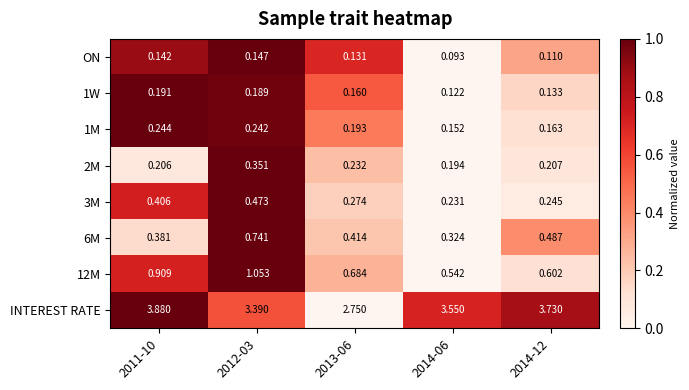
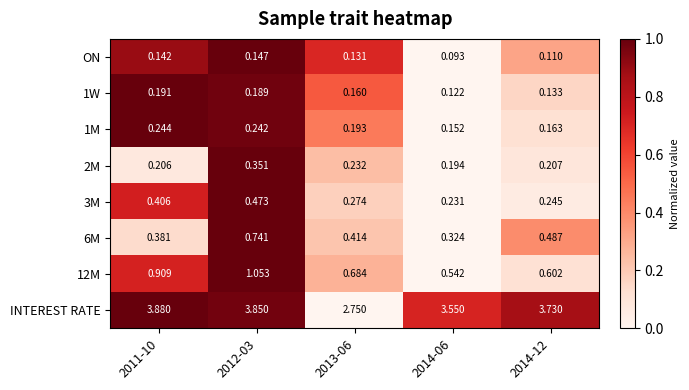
INTEREST RATE, 2012-03: 3.390 -> 3.850
